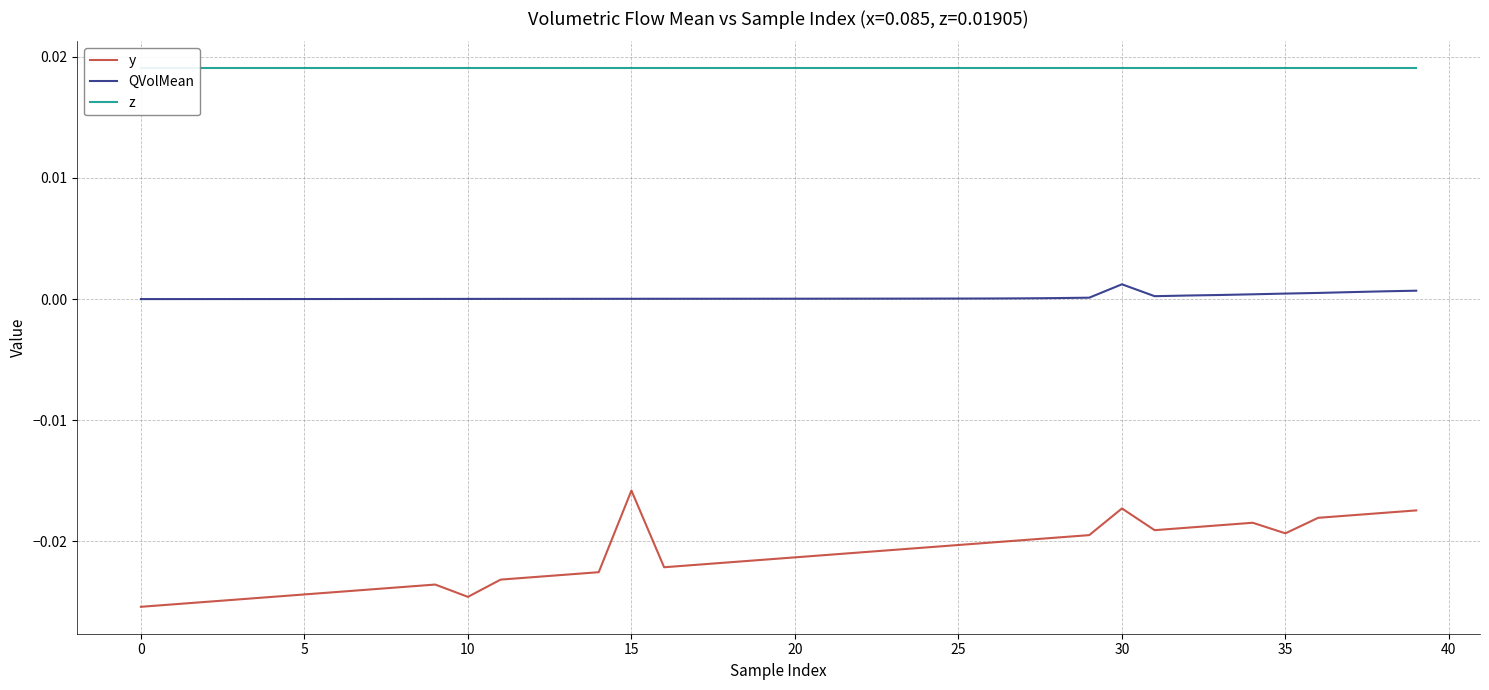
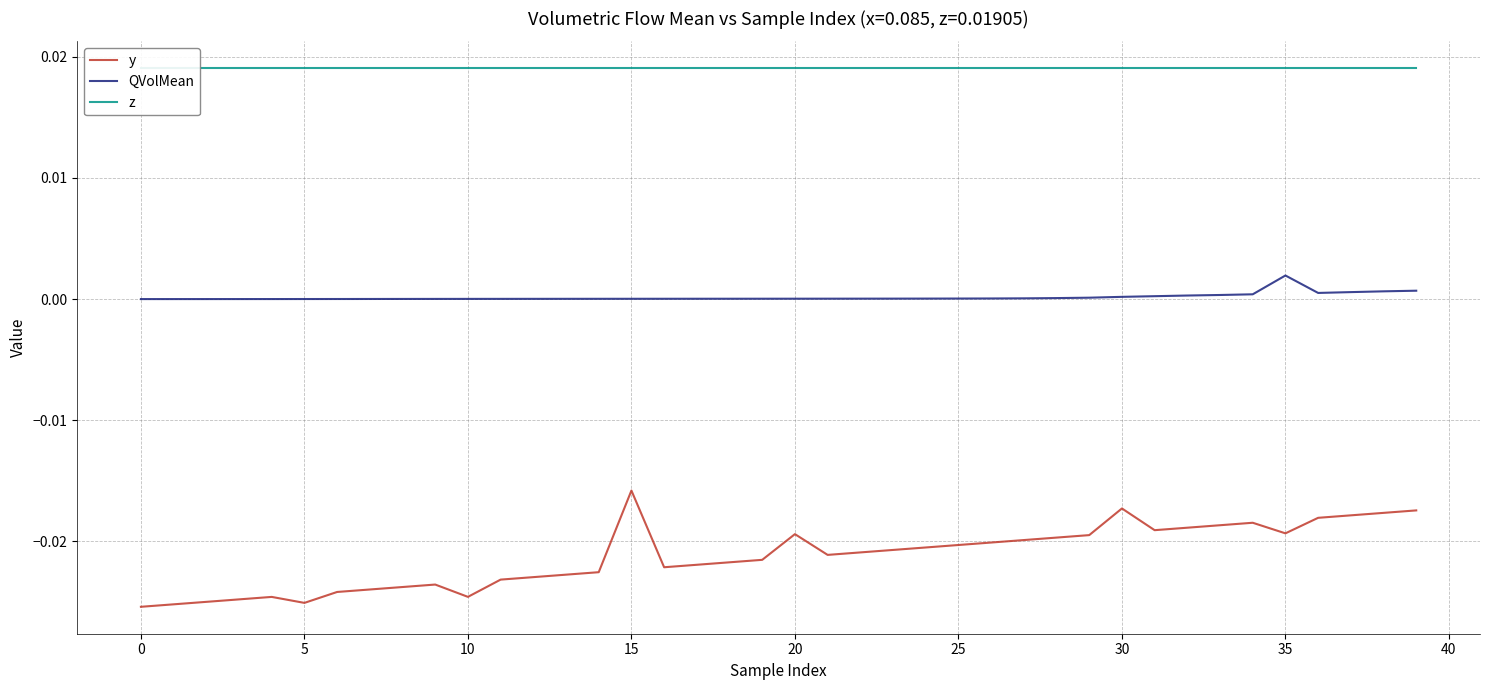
y, 5: -0.0244 -> -0.0251
y, 20: -0.0213 -> -0.0194
QVolMean, 30: 0.0012 -> 0.0002
QVolMean, 35: 0.0005 -> 0.0019
